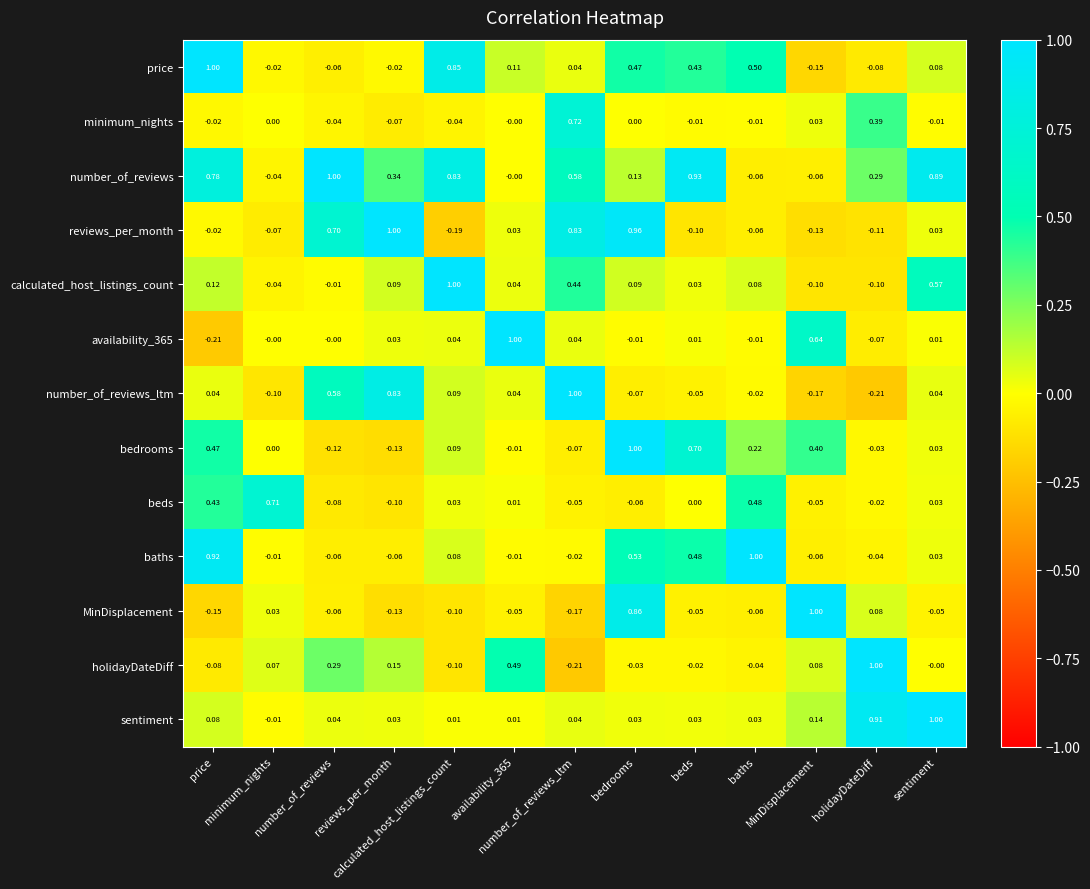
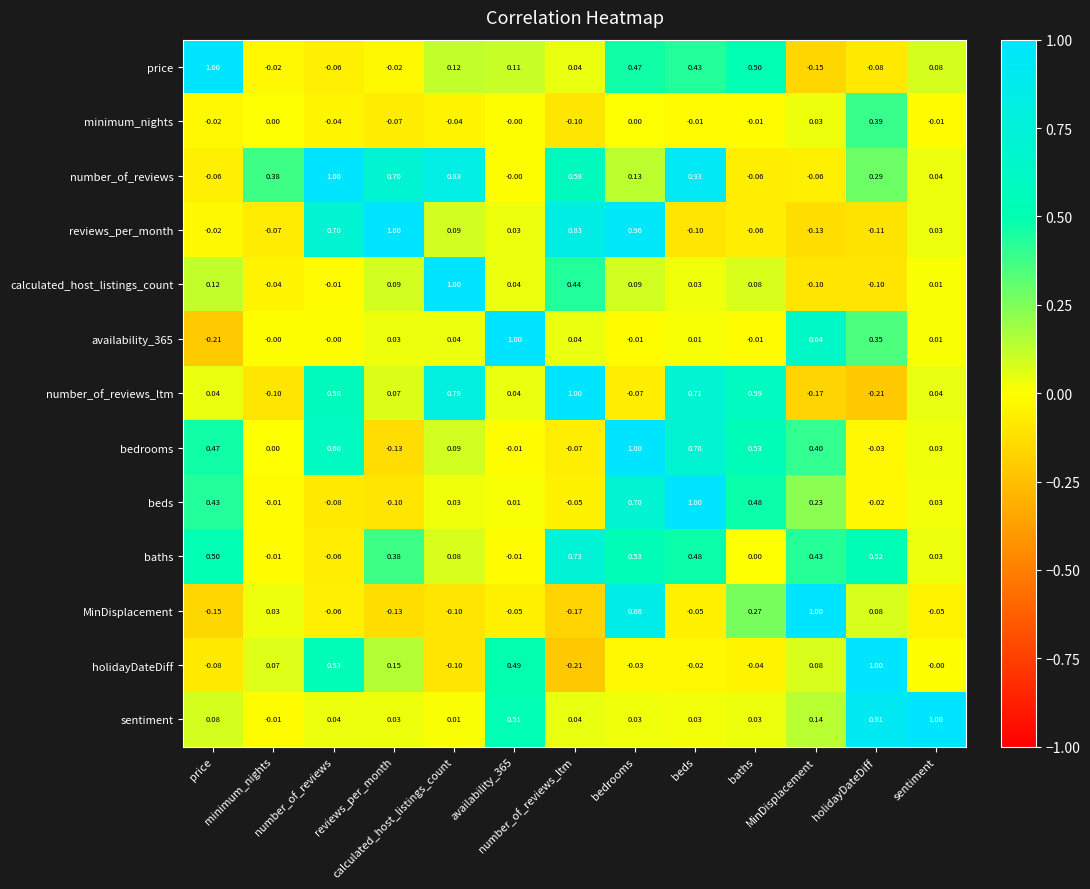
price, calculated_host_listings_count: 0.85 -> 0.12
minimum_nights, number_of_reviews_ltm: 0.72 -> -0.10
number_of_reviews, price: 0.78 -> -0.06
number_of_reviews, minimum_nights: -0.04 -> 0.38
number_of_reviews, reviews_per_month: 0.34 -> 0.70
number_of_reviews, sentiment: 0.89 -> 0.04
reviews_per_month, calculated_host_listings_count: -0.19 -> 0.09
calculated_host_listings_count, sentiment: 0.57 -> 0.01
availability_365, holidayDateDiff: -0.07 -> 0.35
number_of_reviews_ltm, reviews_per_month: 0.83 -> 0.07
number_of_reviews_ltm, calculated_host_listings_count: 0.09 -> 0.79
number_of_reviews_ltm, beds: -0.05 -> 0.71
number_of_reviews_ltm, baths: -0.02 -> 0.59
bedrooms, number_of_reviews: -0.12 -> 0.60
bedrooms, baths: 0.22 -> 0.53
beds, minimum_nights: 0.71 -> -0.01
beds, bedrooms: -0.06 -> 0.70
beds, beds: 0.00 -> 1.00
beds, MinDisplacement: -0.05 -> 0.23
baths, price: 0.92 -> 0.50
baths, reviews_per_month: -0.06 -> 0.38
baths, number_of_reviews_ltm: -0.02 -> 0.73
baths, baths: 1.00 -> 0.00
baths, MinDisplacement: -0.06 -> 0.43
baths, holidayDateDiff: -0.04 -> 0.52
MinDisplacement, baths: -0.06 -> 0.27
holidayDateDiff, number_of_reviews: 0.29 -> 0.53
sentiment, availability_365: 0.01 -> 0.51
